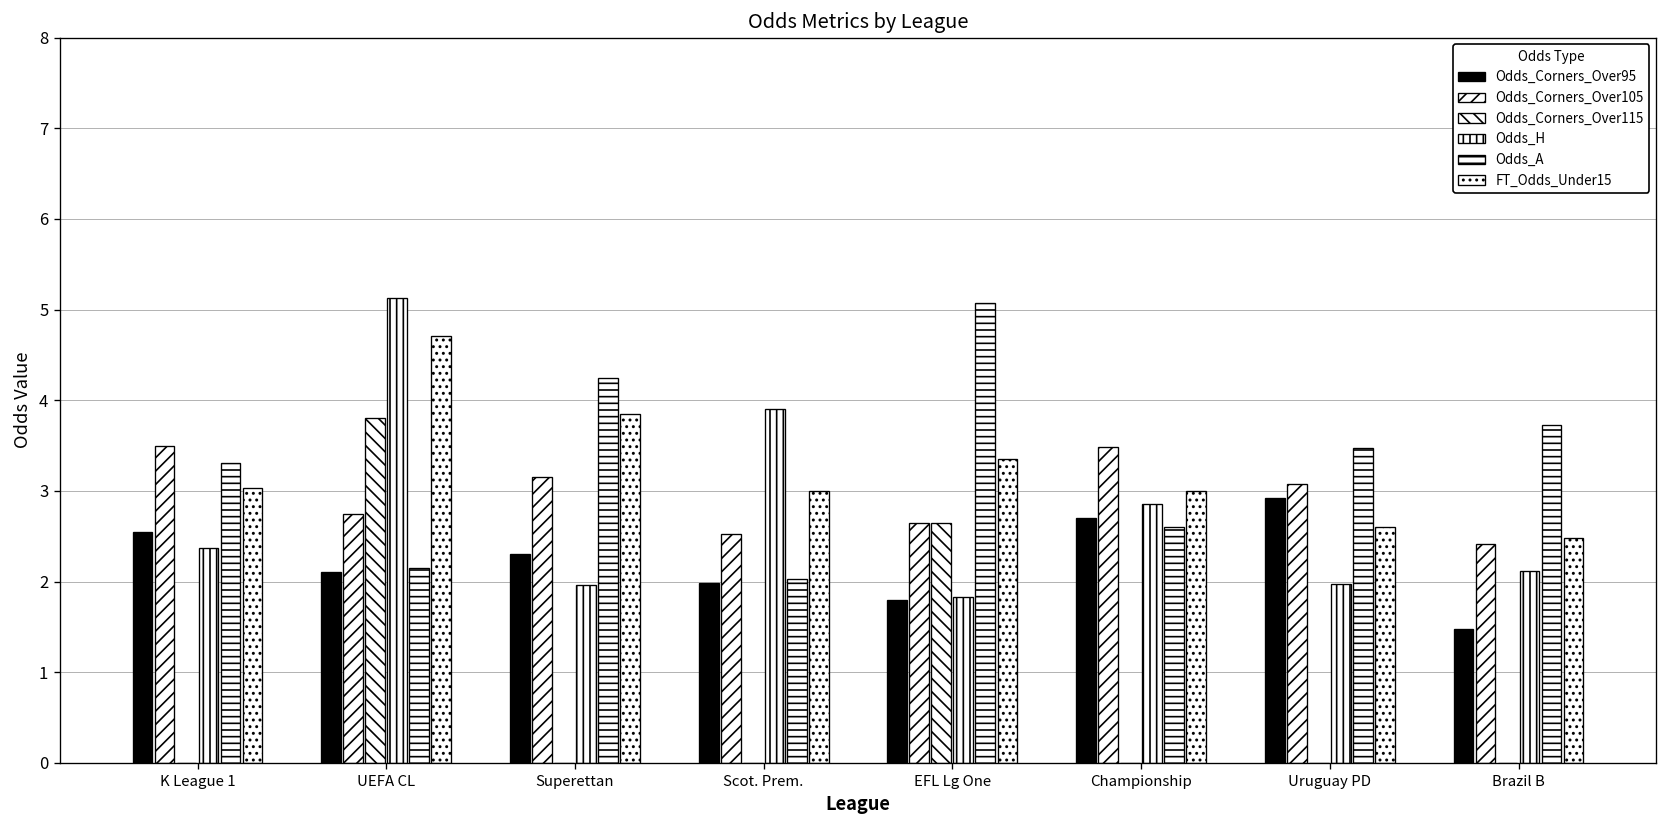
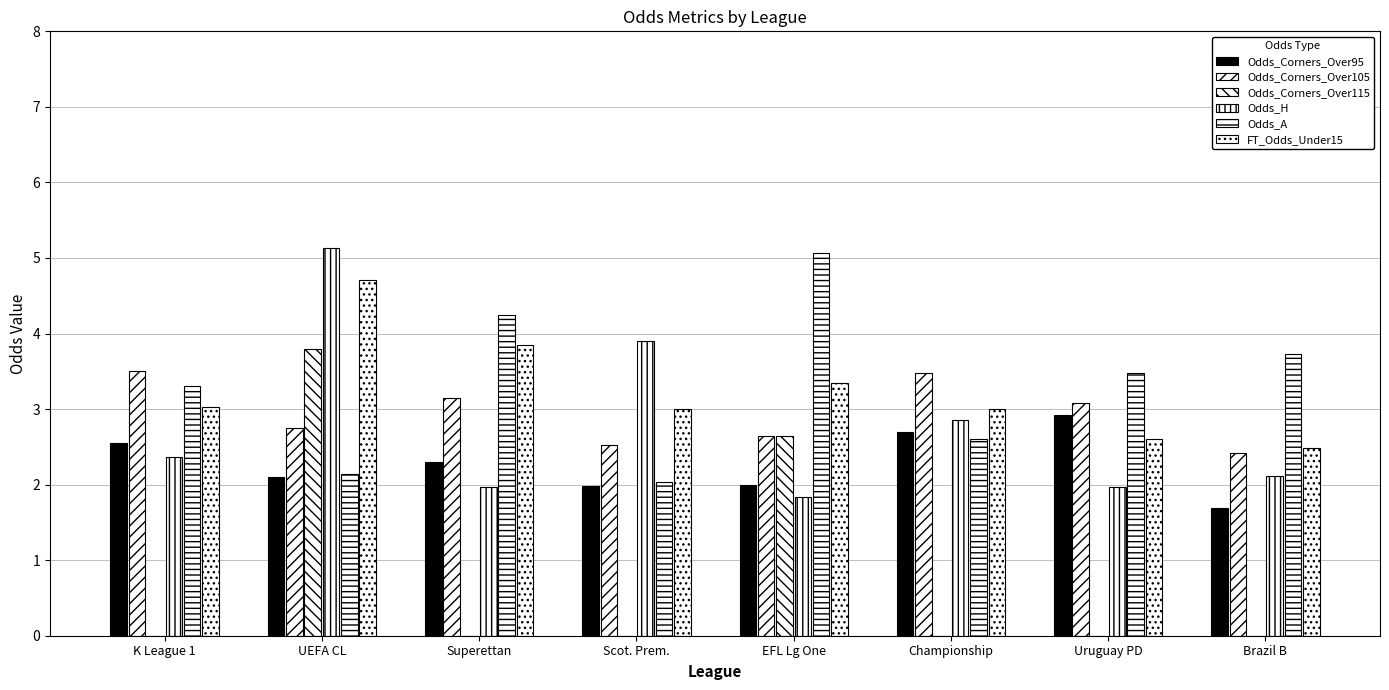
Odds_Corners_Over95, EFL Lg One: 1.8 -> 2.0
Odds_Corners_Over95, Brazil B: 1.5 -> 1.7
